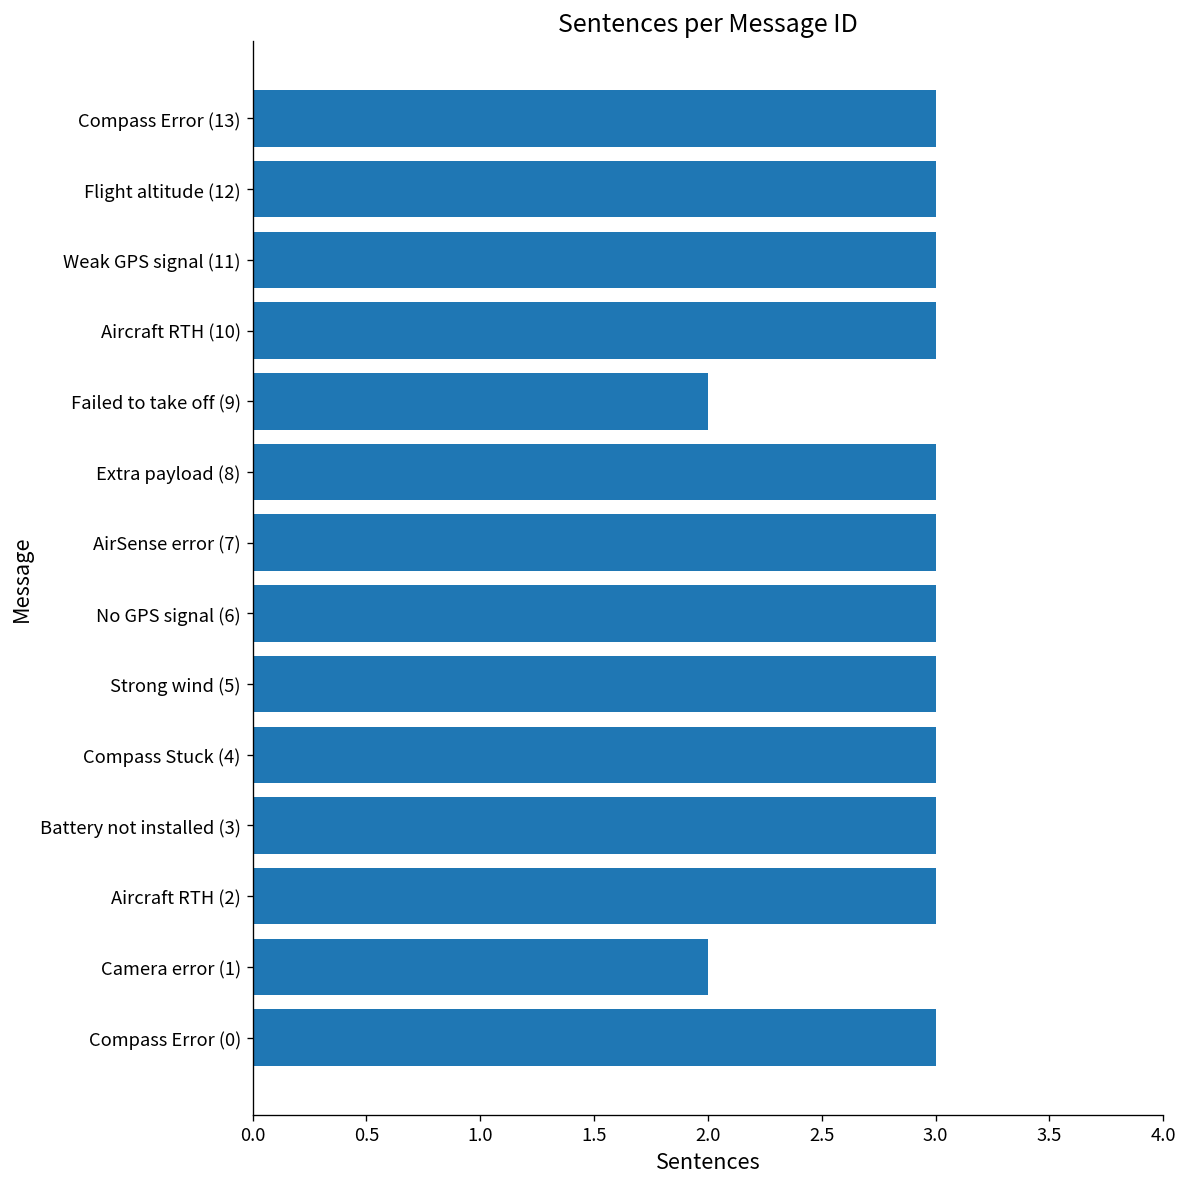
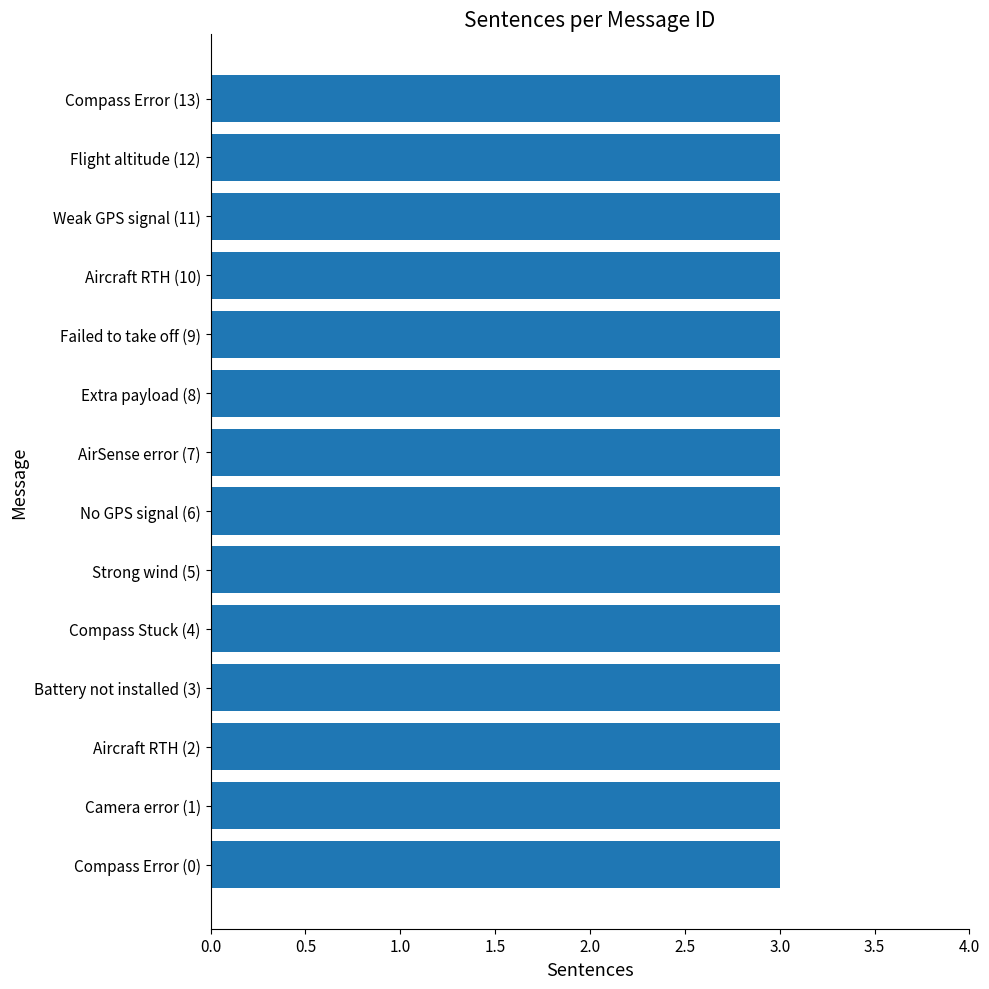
Failed to take off (9): 2 -> 3
Camera error (1): 2 -> 3
